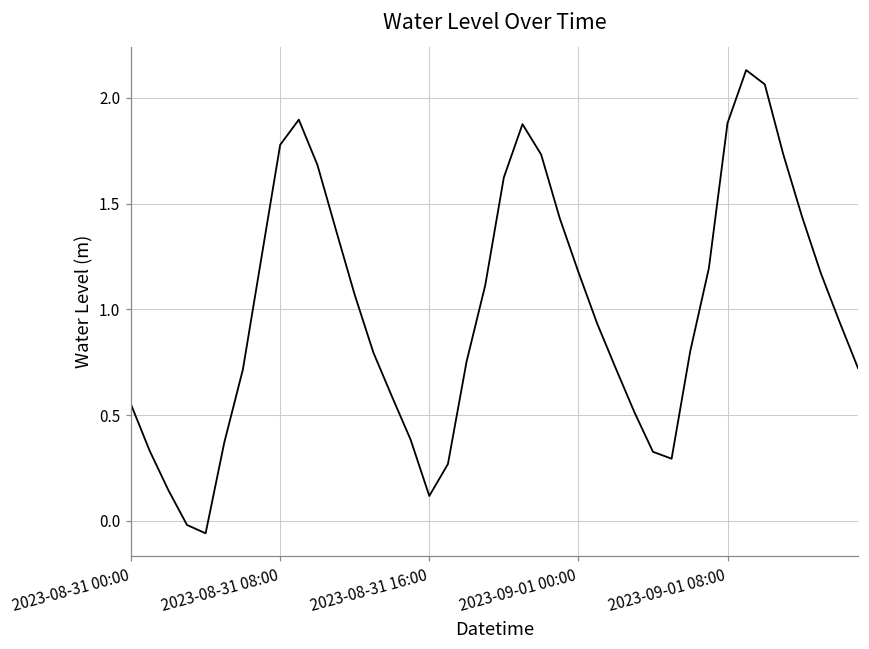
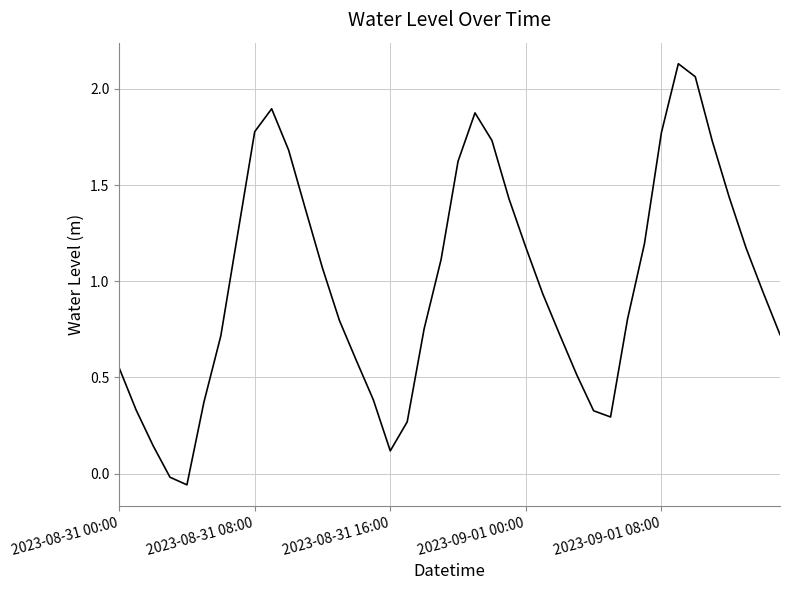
2023-09-01 08:00: 1.88 -> 1.77
